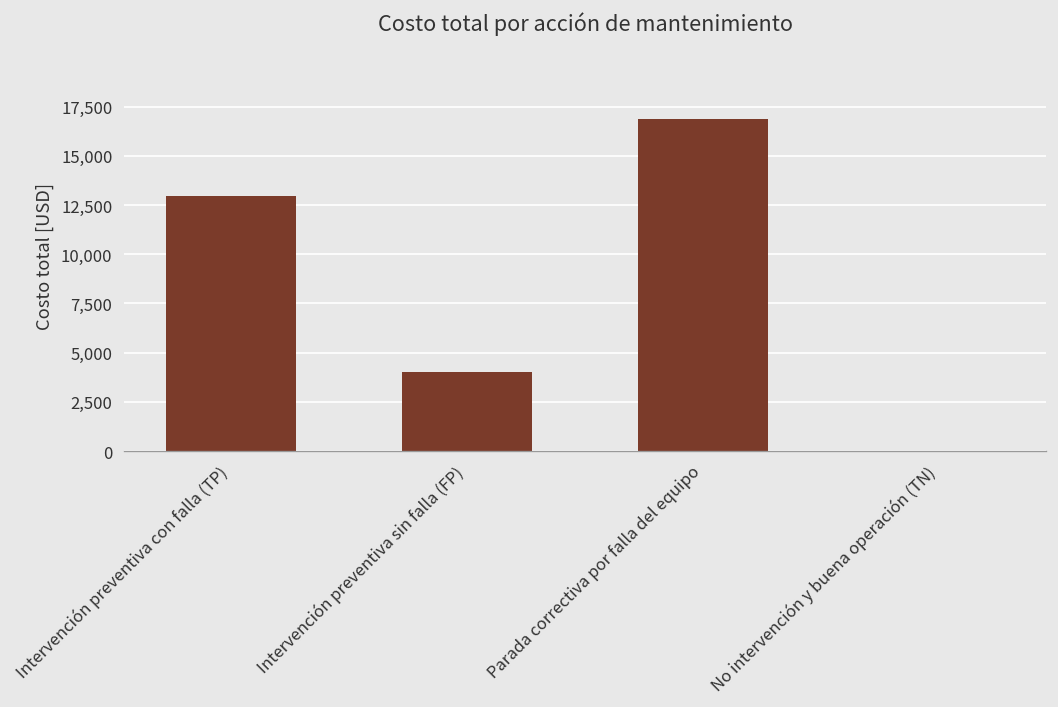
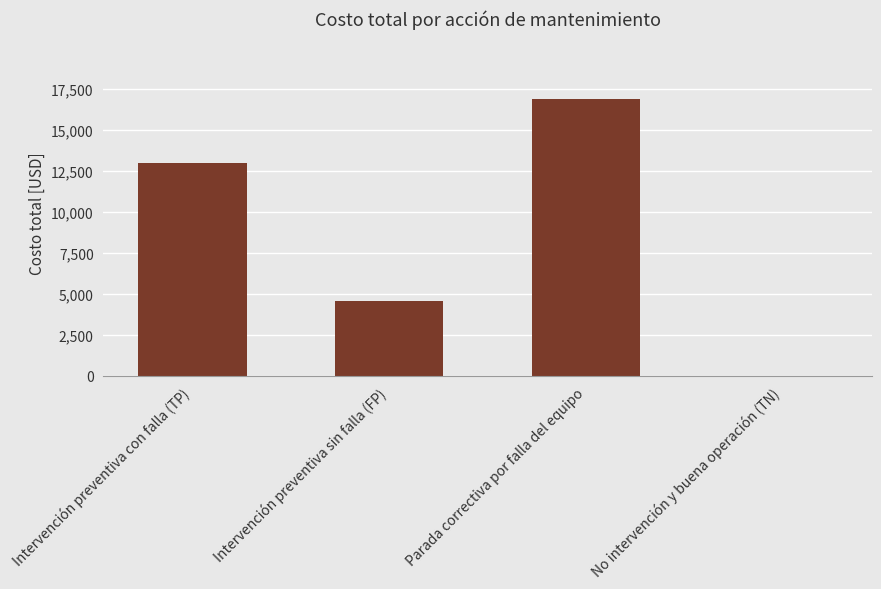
Intervención preventiva sin falla (FP): 4,000 -> 4,600
